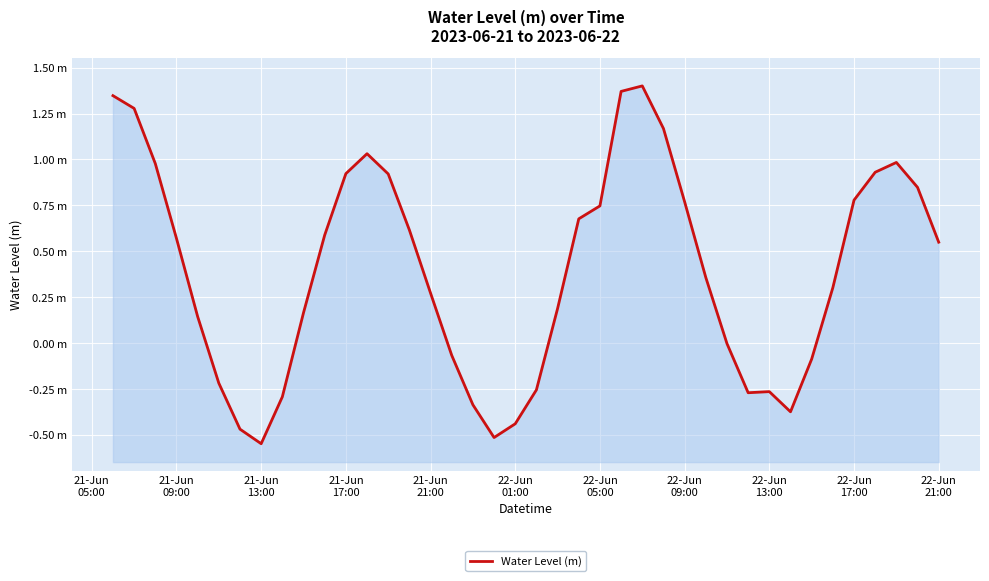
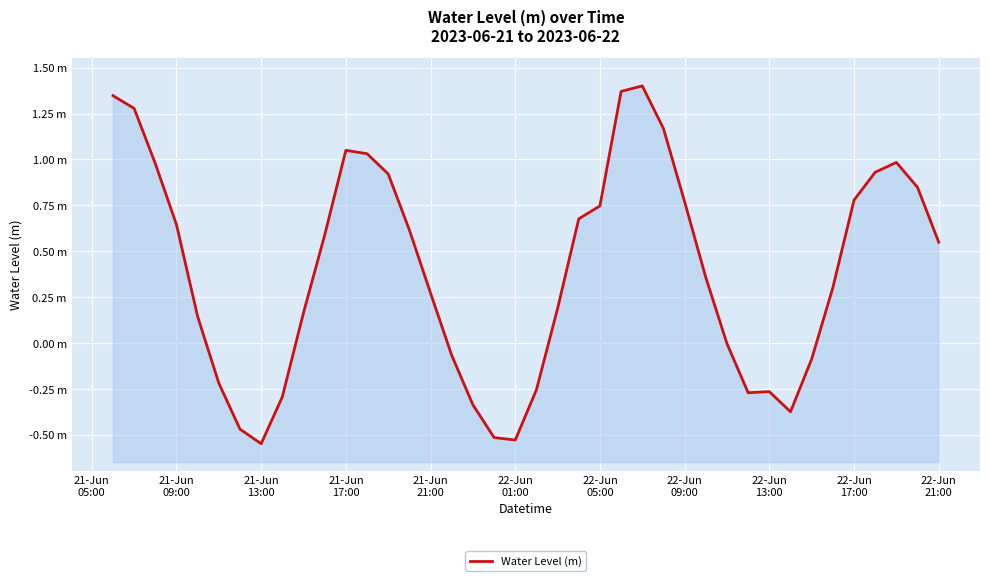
21-Jun 09:00: 0.57 m -> 0.65 m
21-Jun 17:00: 0.92 m -> 1.05 m
22-Jun 01:00: -0.44 m -> -0.53 m
